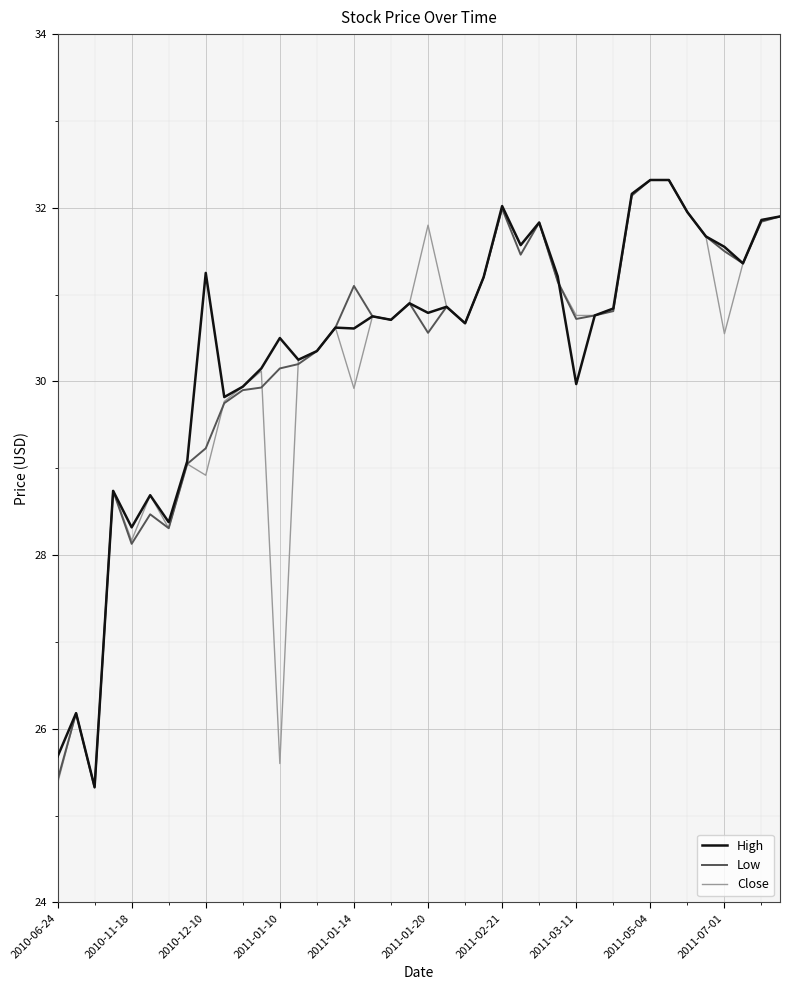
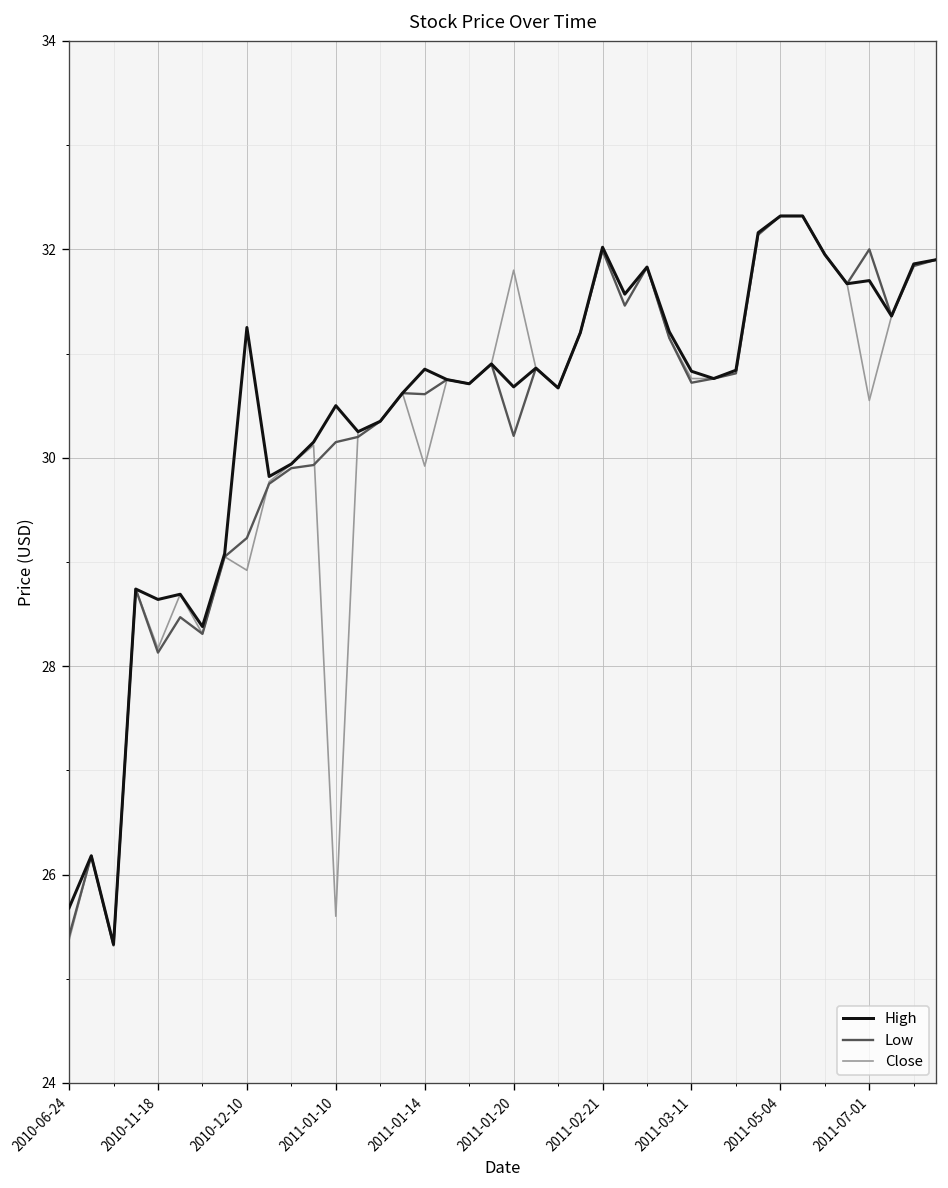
High, 2010-11-18: 28.3 -> 28.6
High, 2011-01-14: 30.6 -> 30.9
Low, 2011-01-14: 31.1 -> 30.6
High, 2011-01-20: 30.8 -> 30.7
Low, 2011-01-20: 30.6 -> 30.2
High, 2011-03-11: 30.0 -> 30.8
High, 2011-07-01: 31.6 -> 31.7
Low, 2011-07-01: 31.5 -> 32.0
